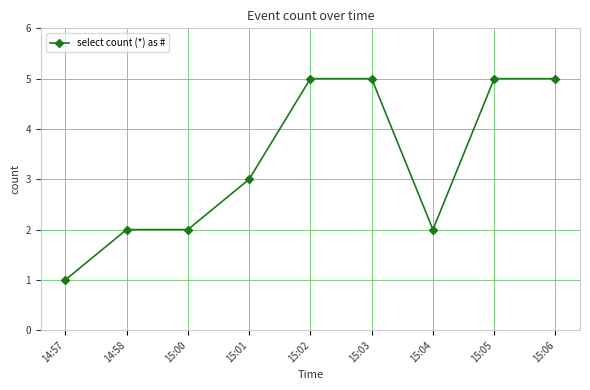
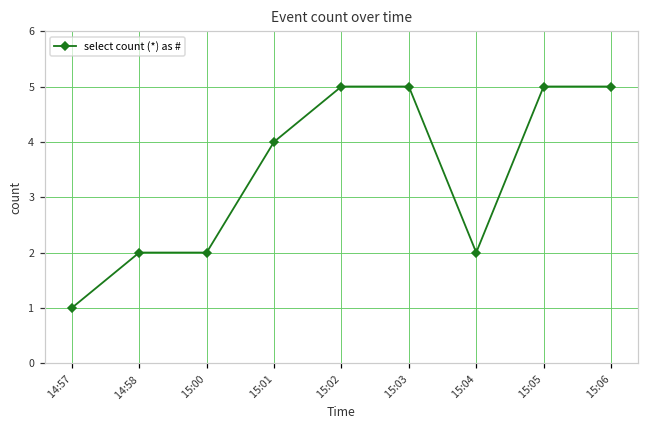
15:01: 3 -> 4
